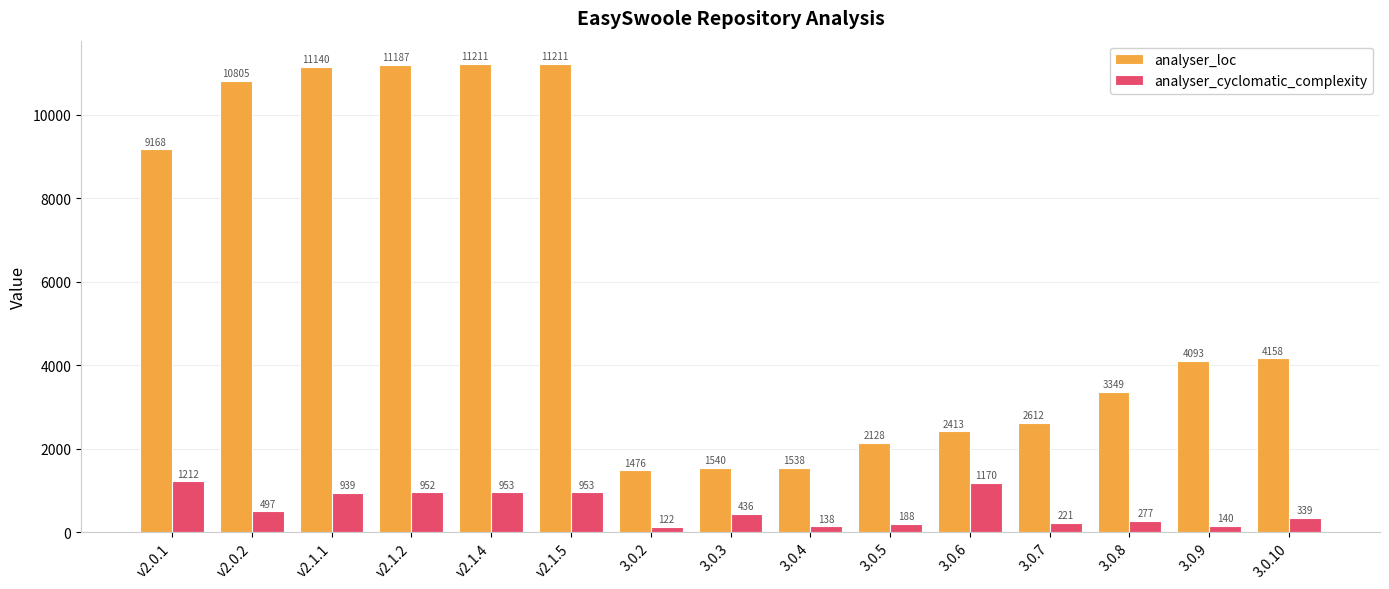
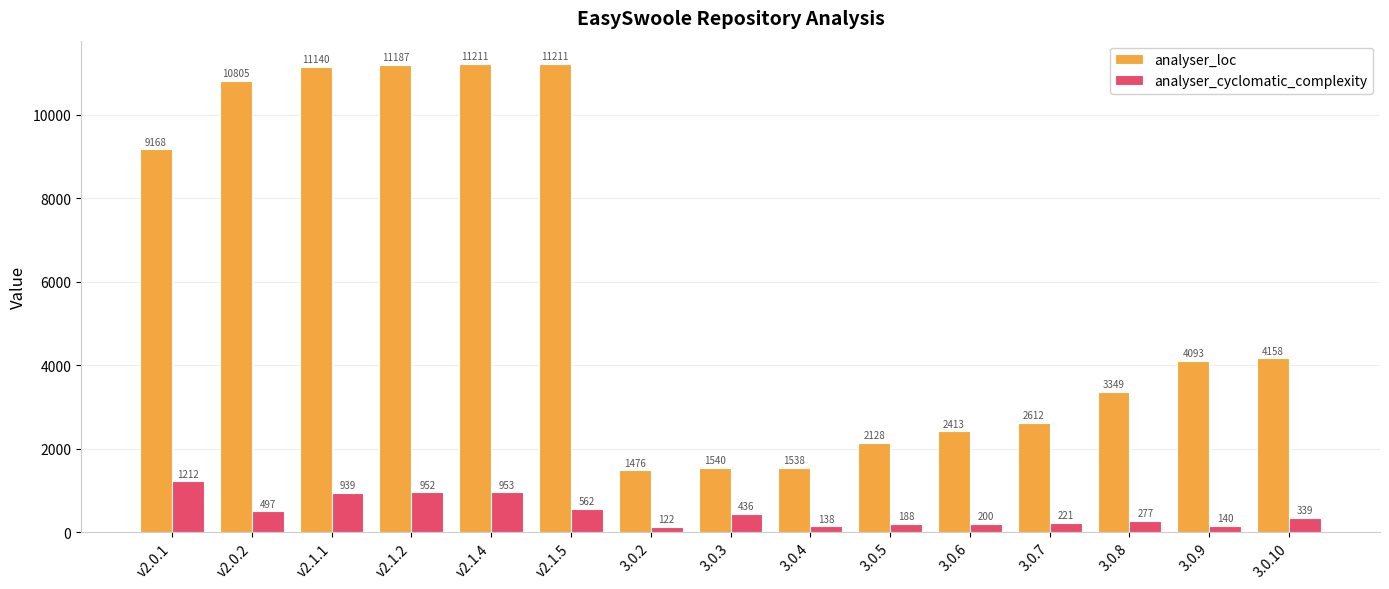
analyser_cyclomatic_complexity, v2.1.5: 953 -> 562
analyser_cyclomatic_complexity, 3.0.6: 1170 -> 200
